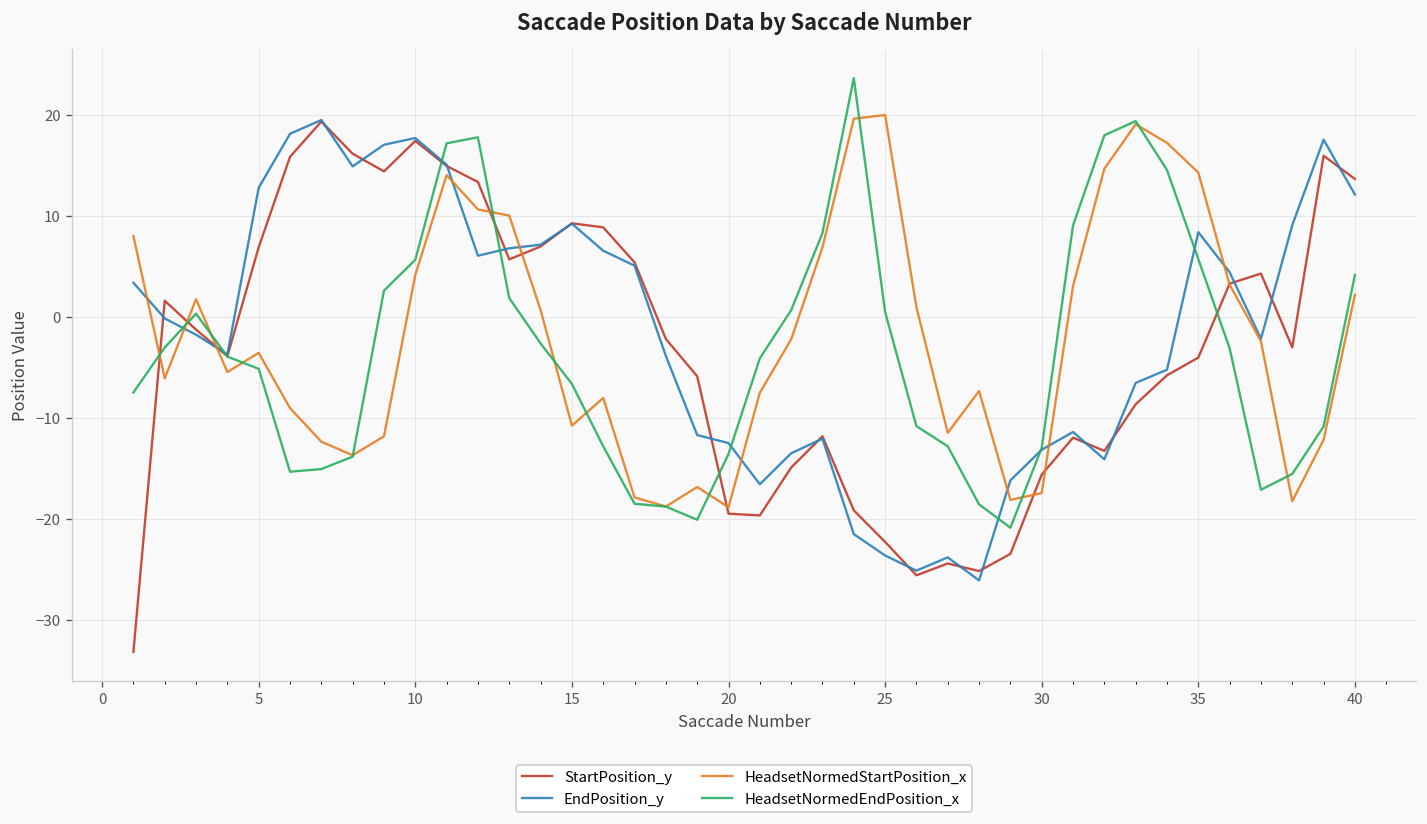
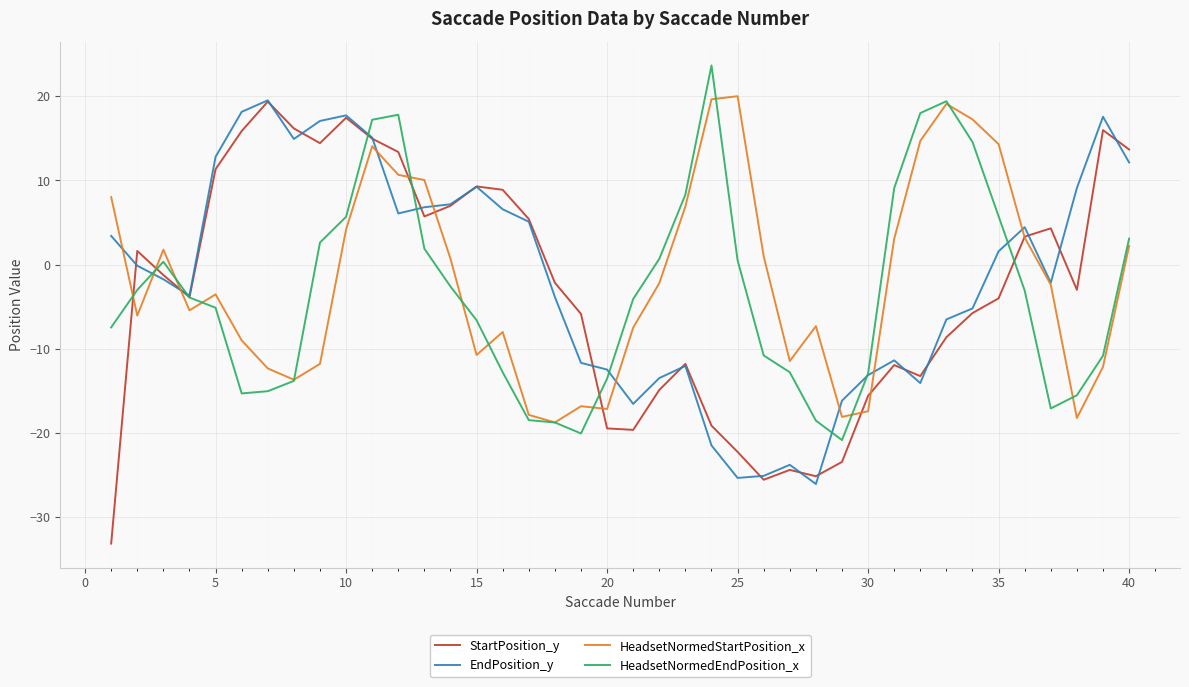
StartPosition_y, 5: 7 -> 11
HeadsetNormedStartPosition_x, 20: -19 -> -17
EndPosition_y, 25: -24 -> -25
EndPosition_y, 35: 8 -> 2
HeadsetNormedEndPosition_x, 40: 4 -> 3
